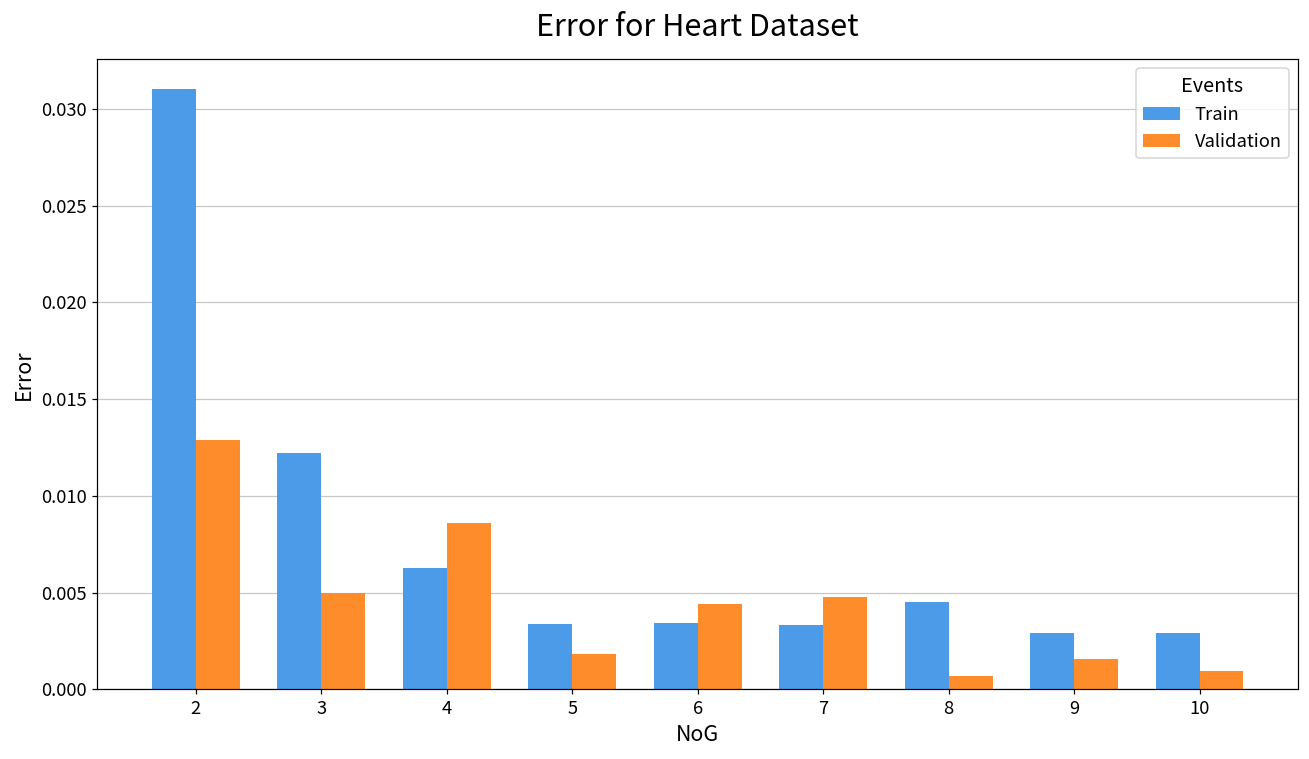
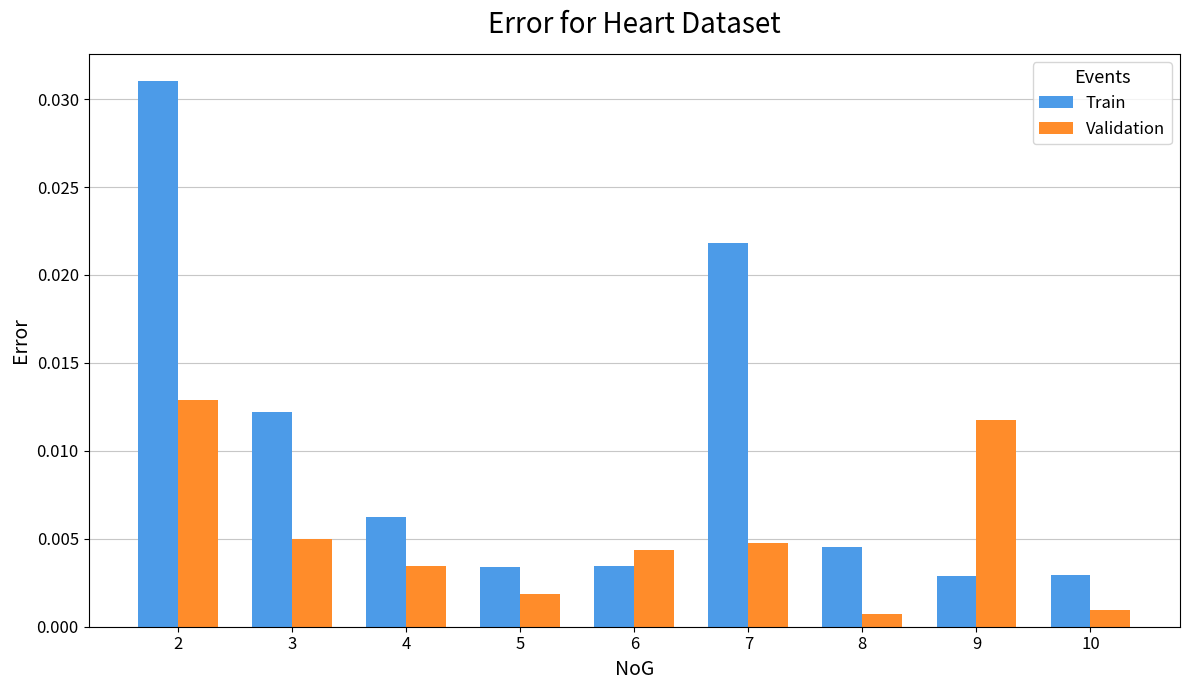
Validation, 4: 0.0086 -> 0.0035
Train, 7: 0.0033 -> 0.0218
Validation, 9: 0.0016 -> 0.0117
